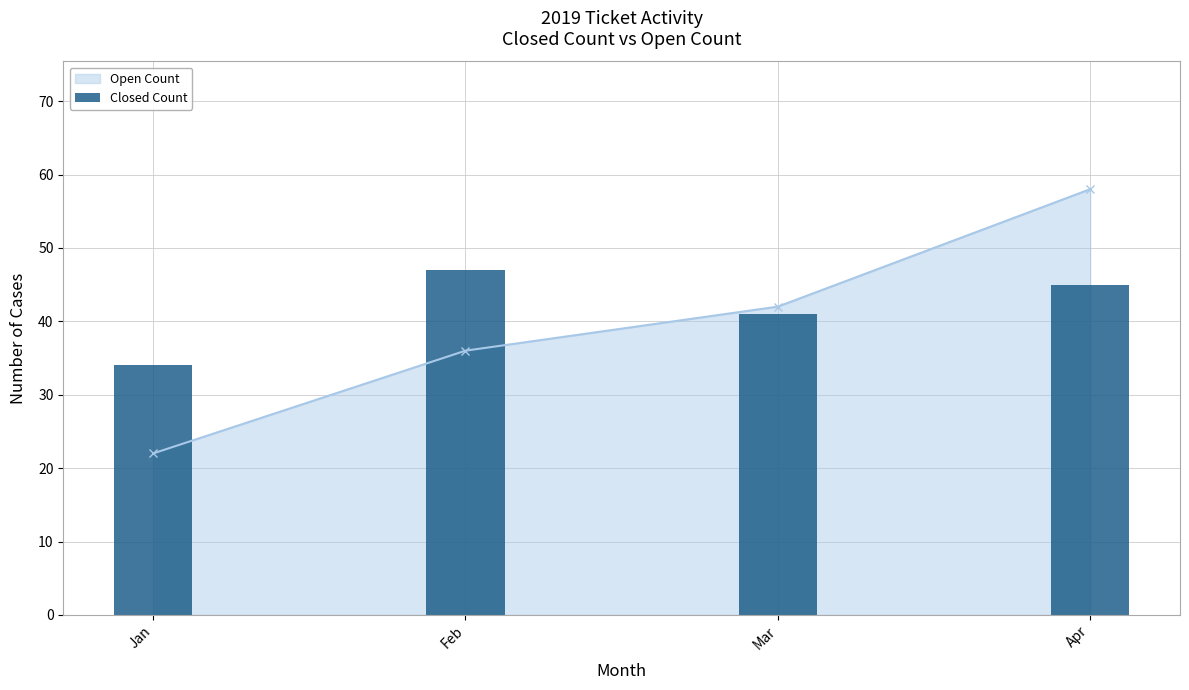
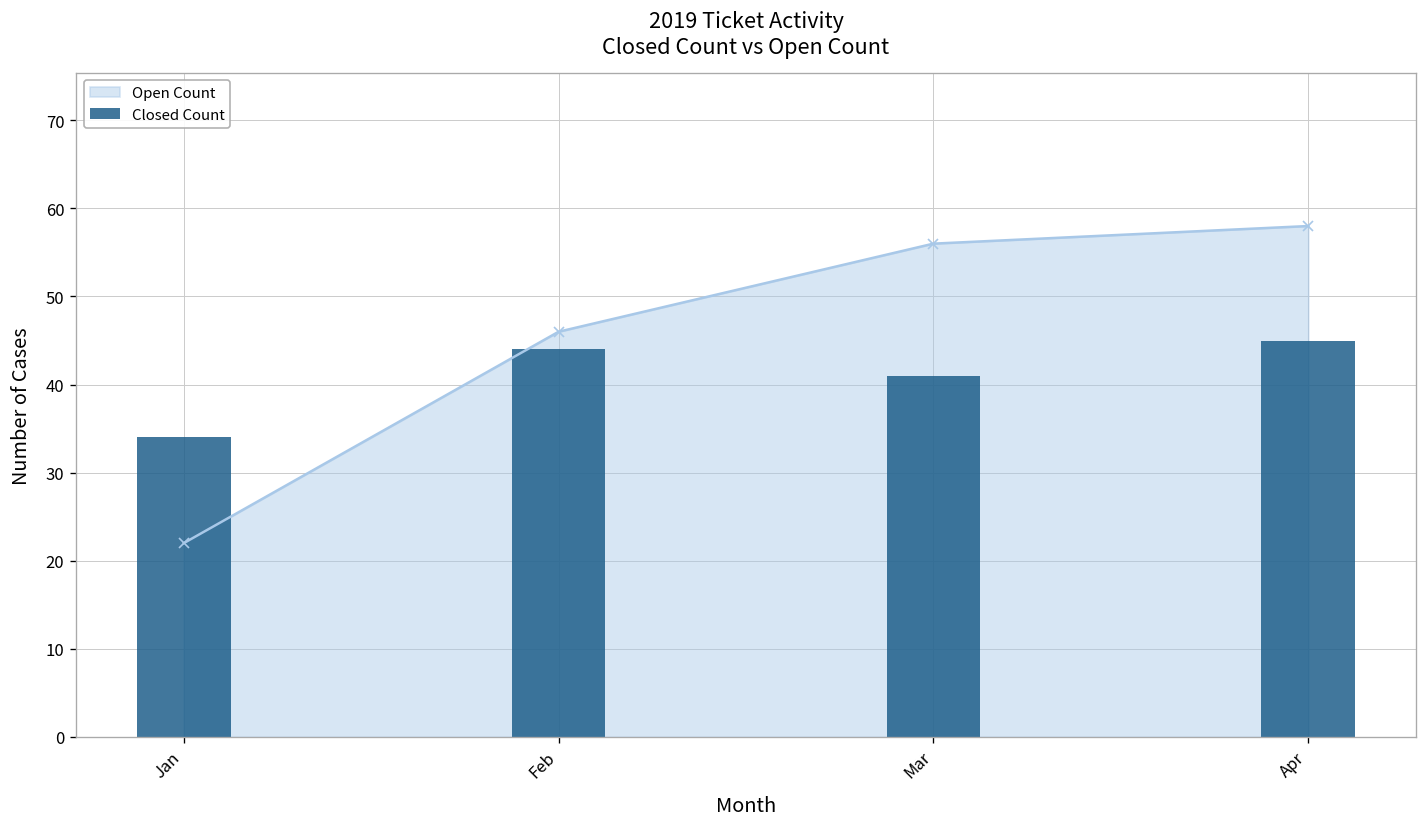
Closed Count, Feb: 47 -> 44
Open Count, Feb: 36 -> 46
Open Count, Mar: 42 -> 56
